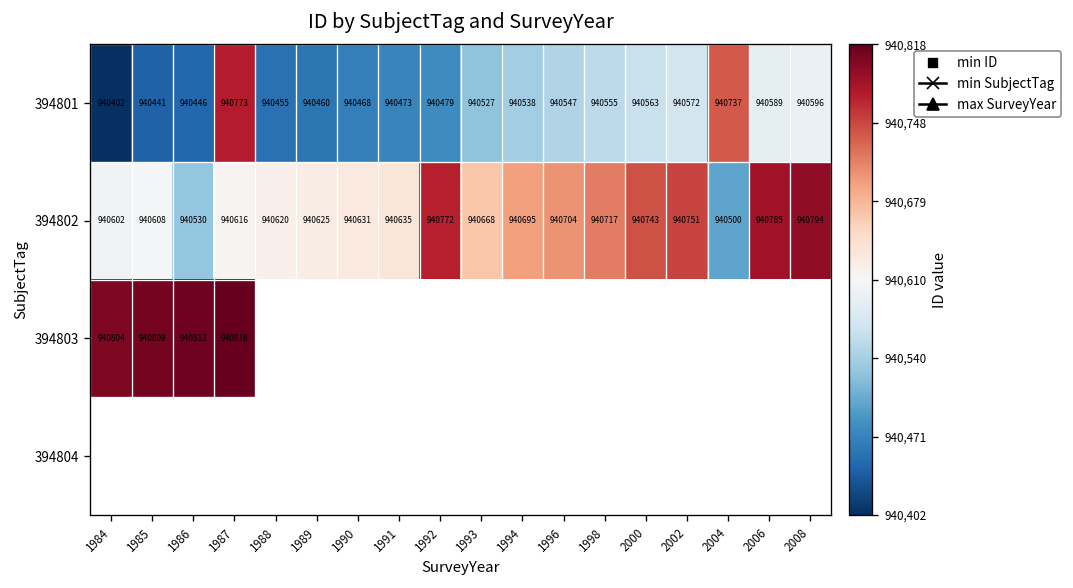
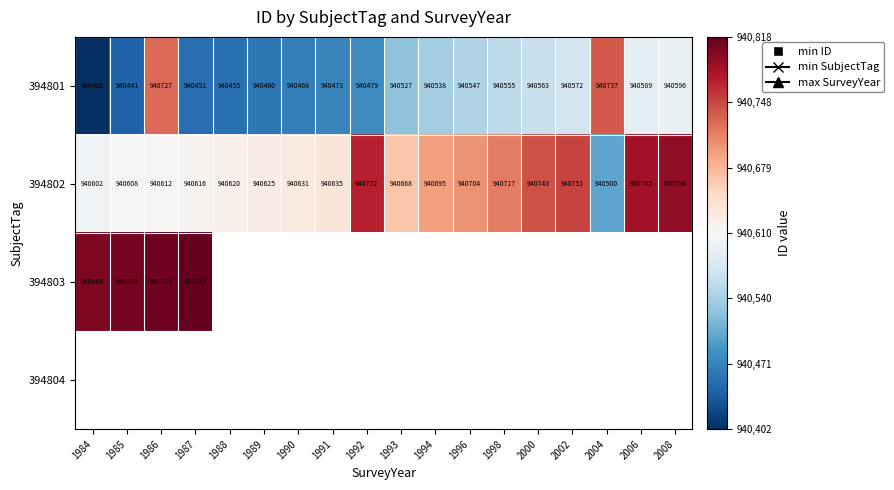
394801, 1986: 940446 -> 940727
394801, 1987: 940773 -> 940451
394802, 1986: 940530 -> 940612
